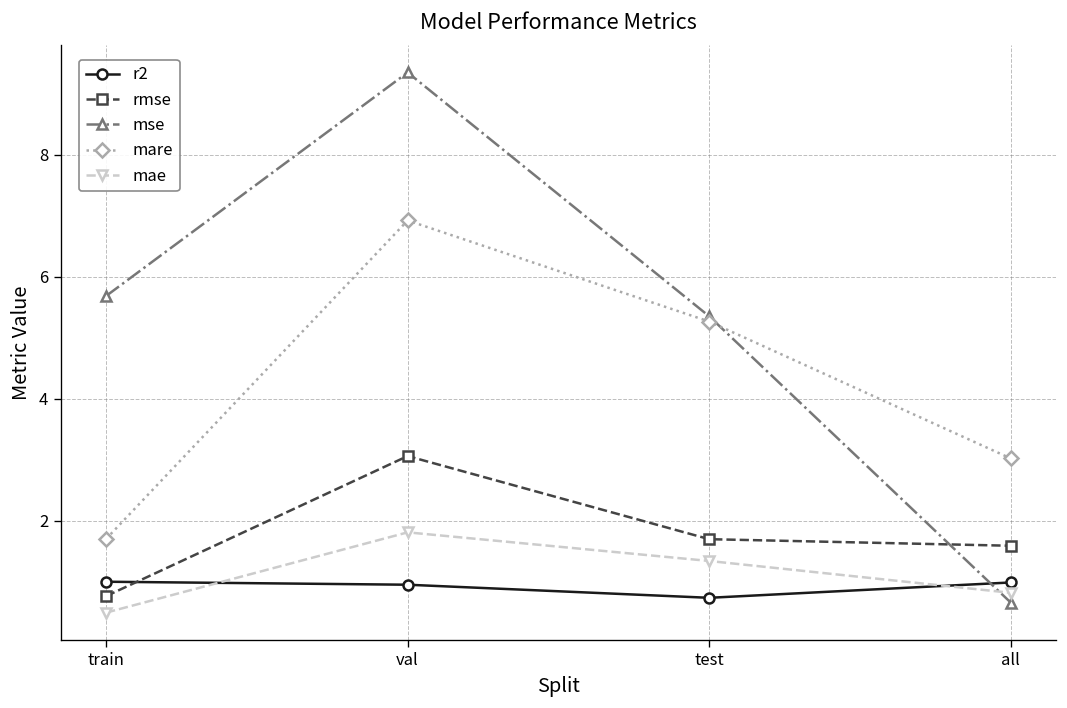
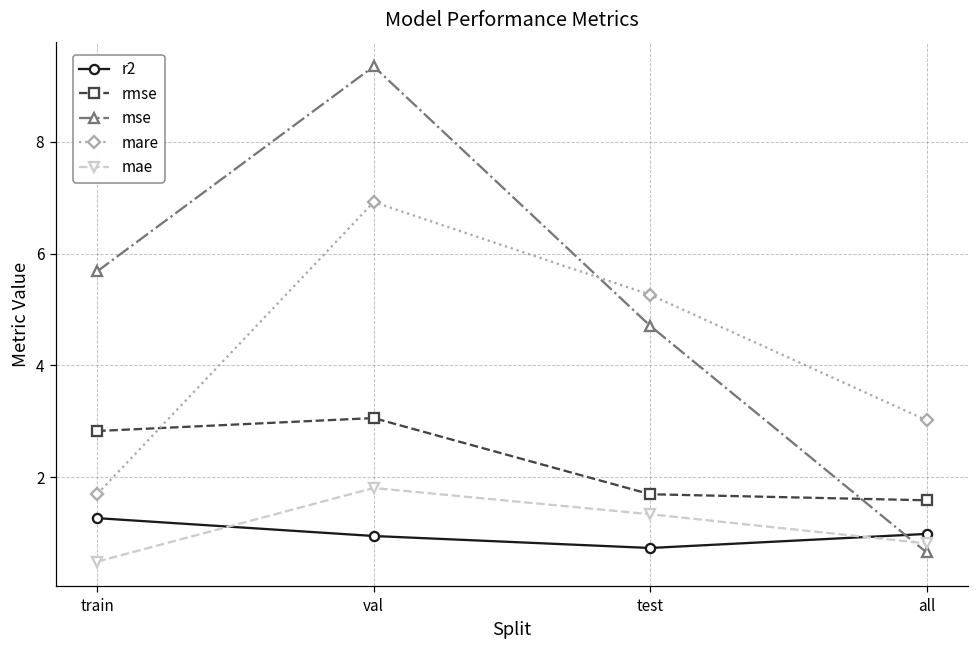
r2, train: 1.0 -> 1.3
rmse, train: 0.8 -> 2.8
mse, test: 5.4 -> 4.7
